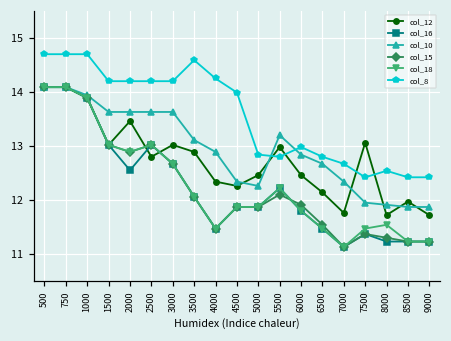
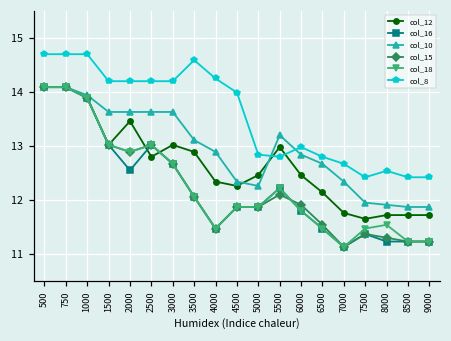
col_12, 7500: 13.1 -> 11.7
col_12, 8500: 12.0 -> 11.7
